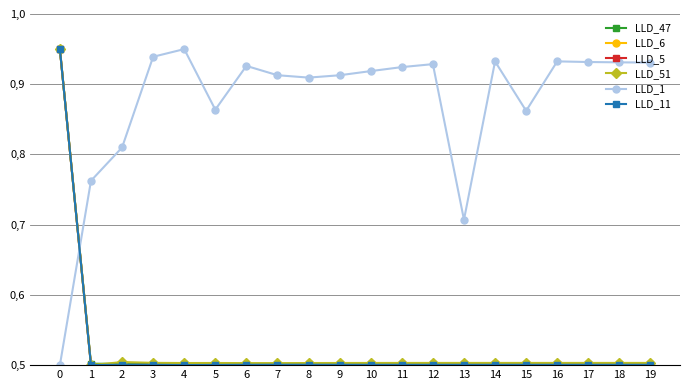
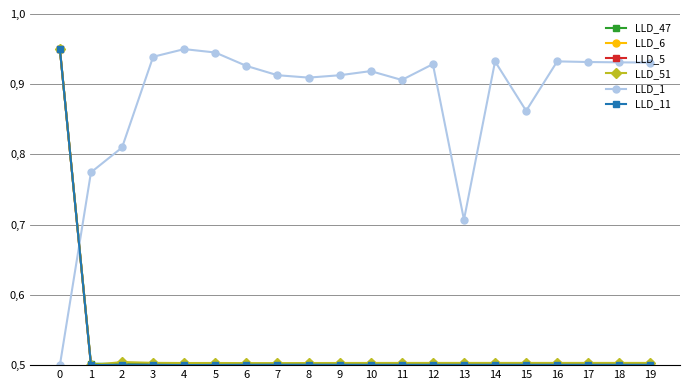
LLD_1, 1: 7.6 -> 7.7
LLD_1, 5: 8.6 -> 9.5
LLD_1, 11: 9.2 -> 9.1
